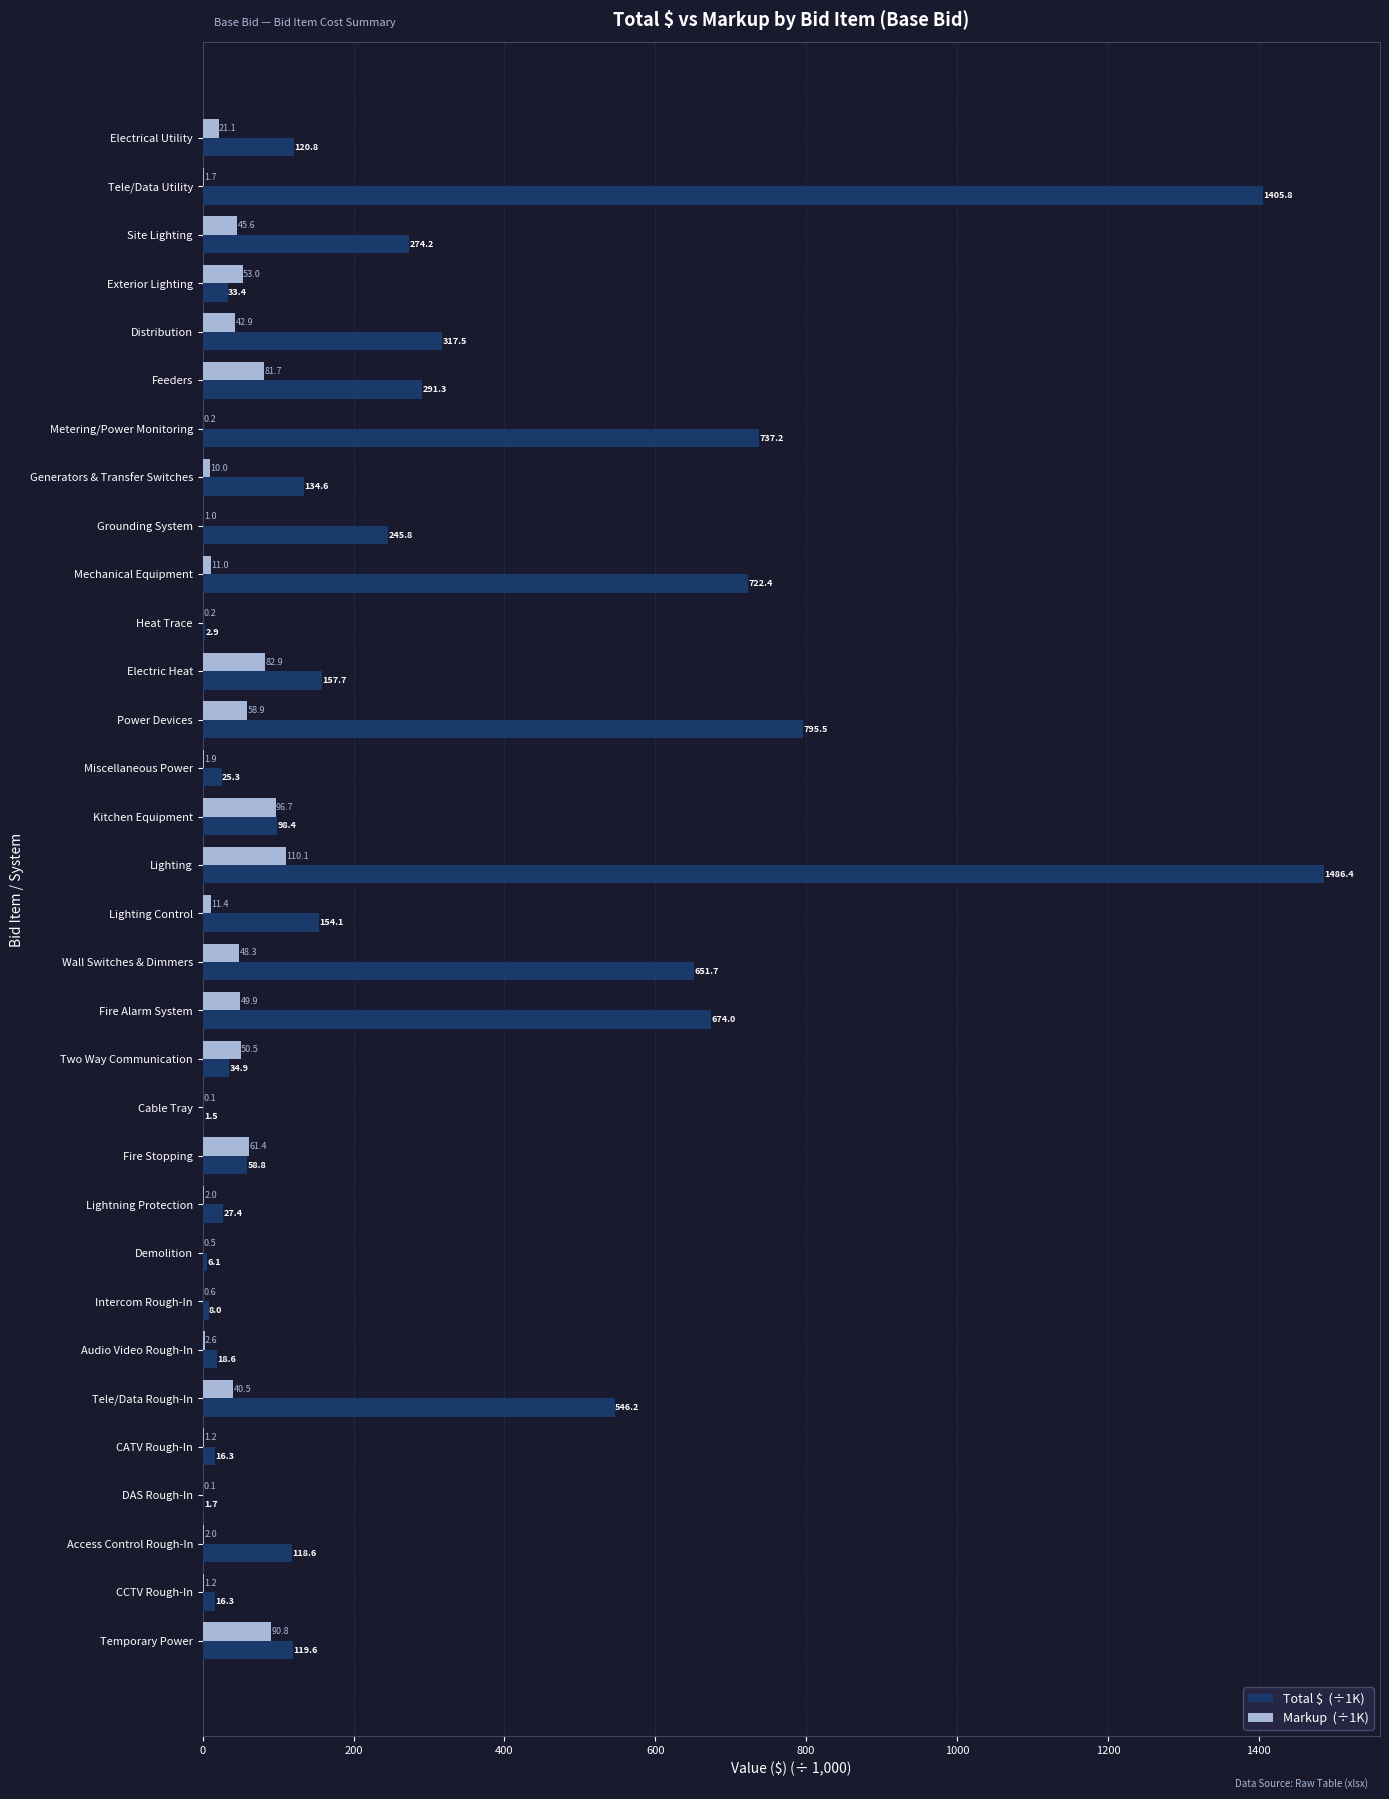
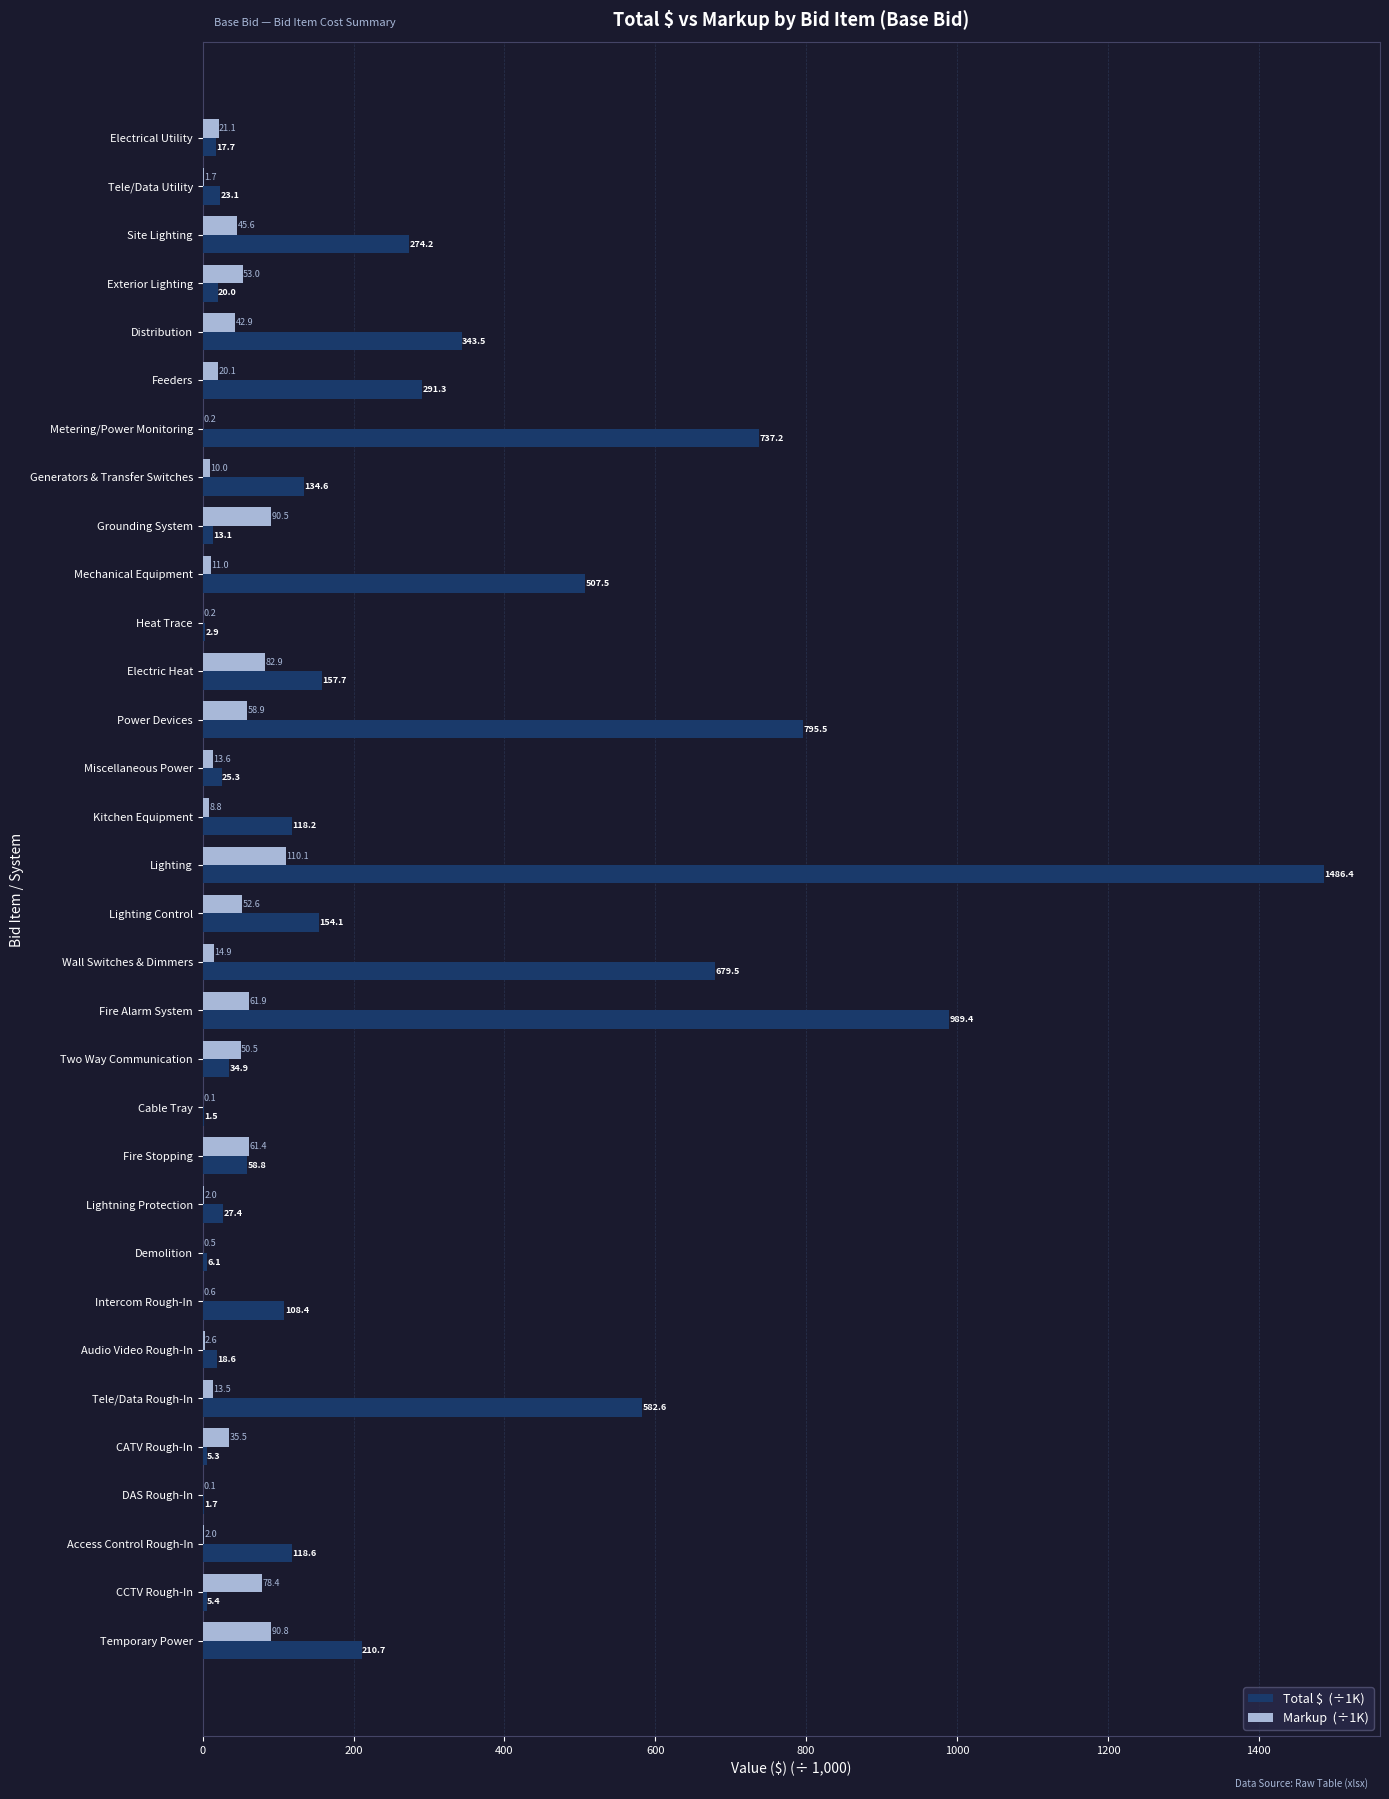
Total $ (÷1K), Electrical Utility: 120.8 -> 17.7
Total $ (÷1K), Tele/Data Utility: 1405.8 -> 23.1
Total $ (÷1K), Exterior Lighting: 33.4 -> 20.0
Total $ (÷1K), Distribution: 317.5 -> 343.5
Markup (÷1K), Feeders: 81.7 -> 20.1
Markup (÷1K), Grounding System: 1.0 -> 90.5
Total $ (÷1K), Grounding System: 245.8 -> 13.1
Total $ (÷1K), Mechanical Equipment: 722.4 -> 507.5
Markup (÷1K), Miscellaneous Power: 1.9 -> 13.6
Markup (÷1K), Kitchen Equipment: 96.7 -> 8.8
Total $ (÷1K), Kitchen Equipment: 98.4 -> 118.2
Markup (÷1K), Lighting Control: 11.4 -> 52.6
Markup (÷1K), Wall Switches & Dimmers: 48.3 -> 14.9
Total $ (÷1K), Wall Switches & Dimmers: 651.7 -> 679.5
Markup (÷1K), Fire Alarm System: 49.9 -> 61.9
Total $ (÷1K), Fire Alarm System: 674.0 -> 989.4
Total $ (÷1K), Intercom Rough-In: 8.0 -> 108.4
Markup (÷1K), Tele/Data Rough-In: 40.5 -> 13.5
Total $ (÷1K), Tele/Data Rough-In: 546.2 -> 582.6
Markup (÷1K), CATV Rough-In: 1.2 -> 35.5
Total $ (÷1K), CATV Rough-In: 16.3 -> 5.3
Markup (÷1K), CCTV Rough-In: 1.2 -> 78.4
Total $ (÷1K), CCTV Rough-In: 16.3 -> 5.4
Total $ (÷1K), Temporary Power: 119.6 -> 210.7
